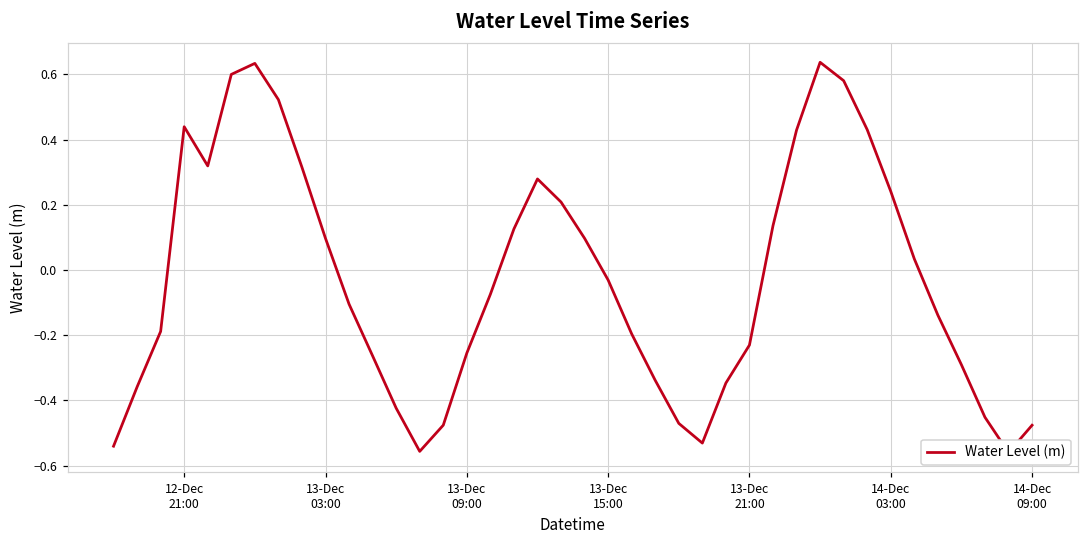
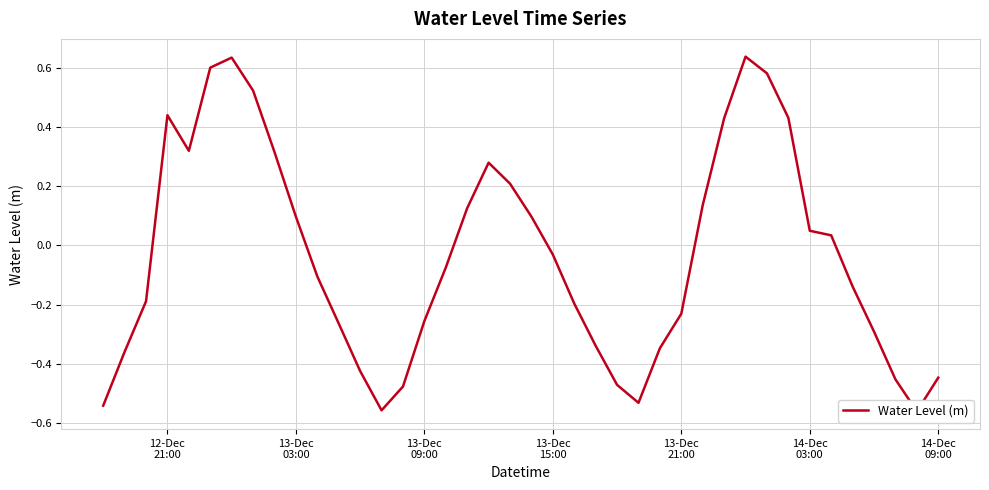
14-Dec 03:00: 0.24 -> 0.05
14-Dec 09:00: -0.48 -> -0.45
